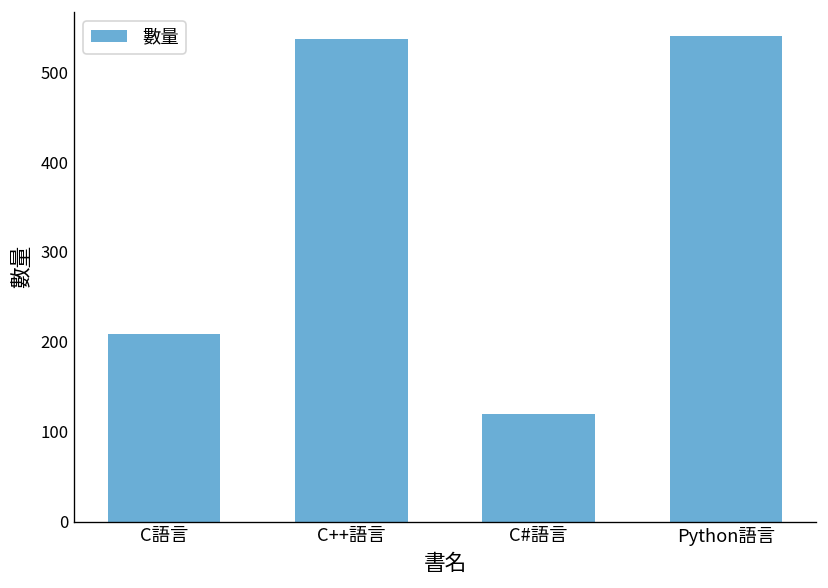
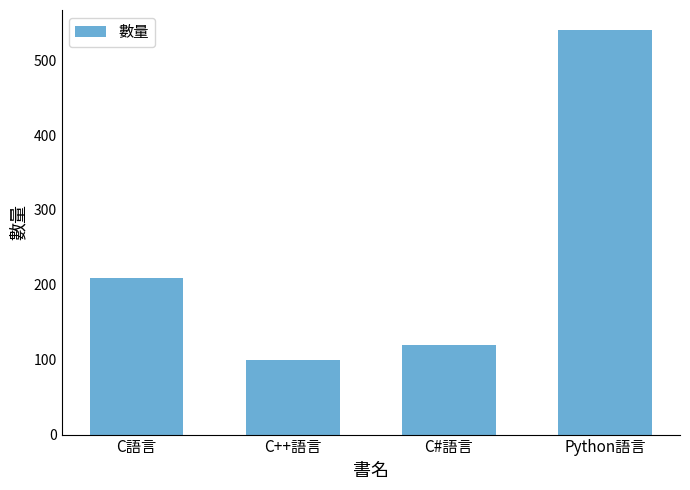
C++語言: 540 -> 100
